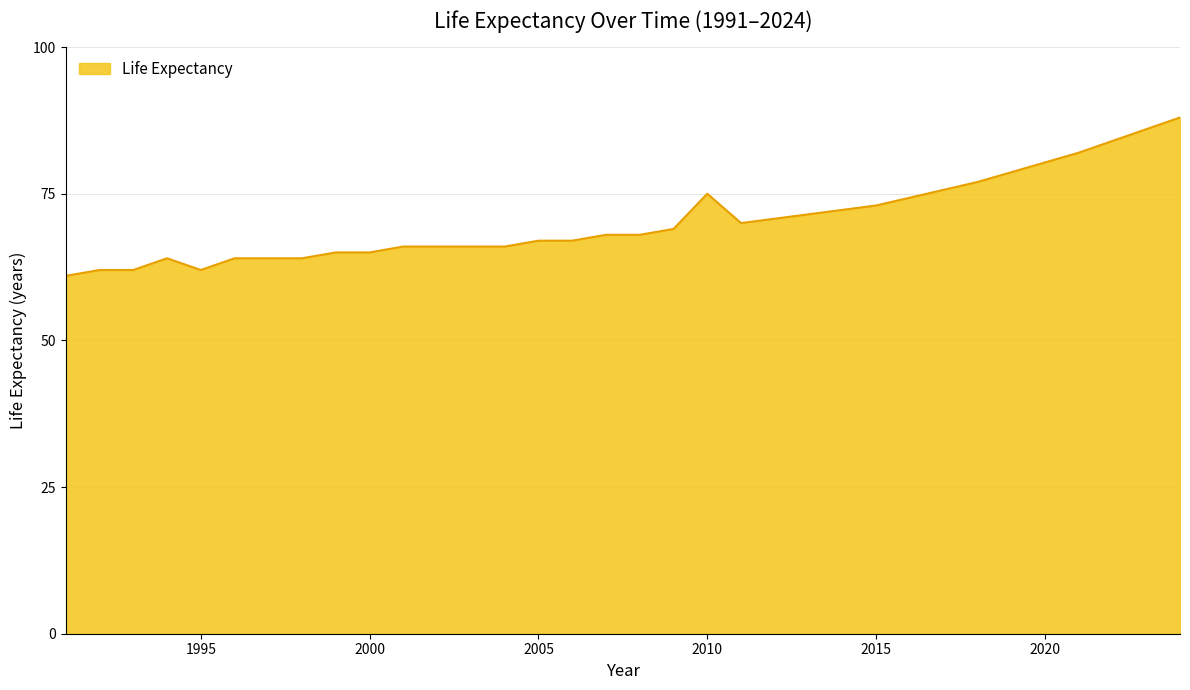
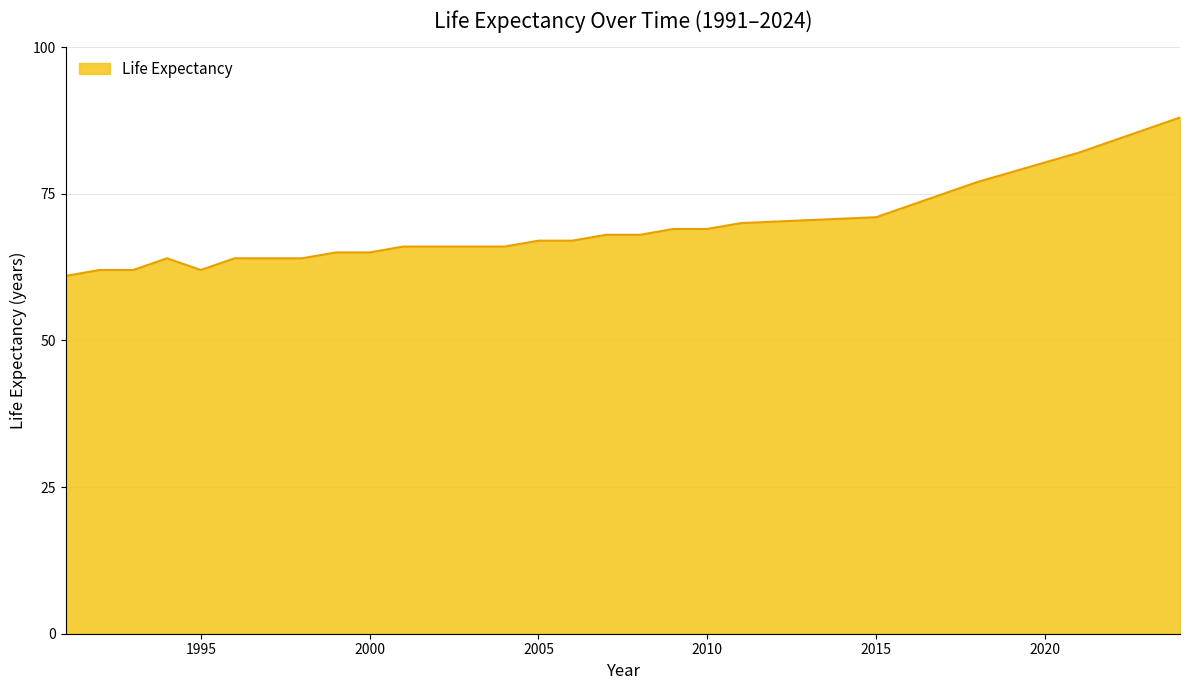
2010: 75 -> 69
2015: 73 -> 71
